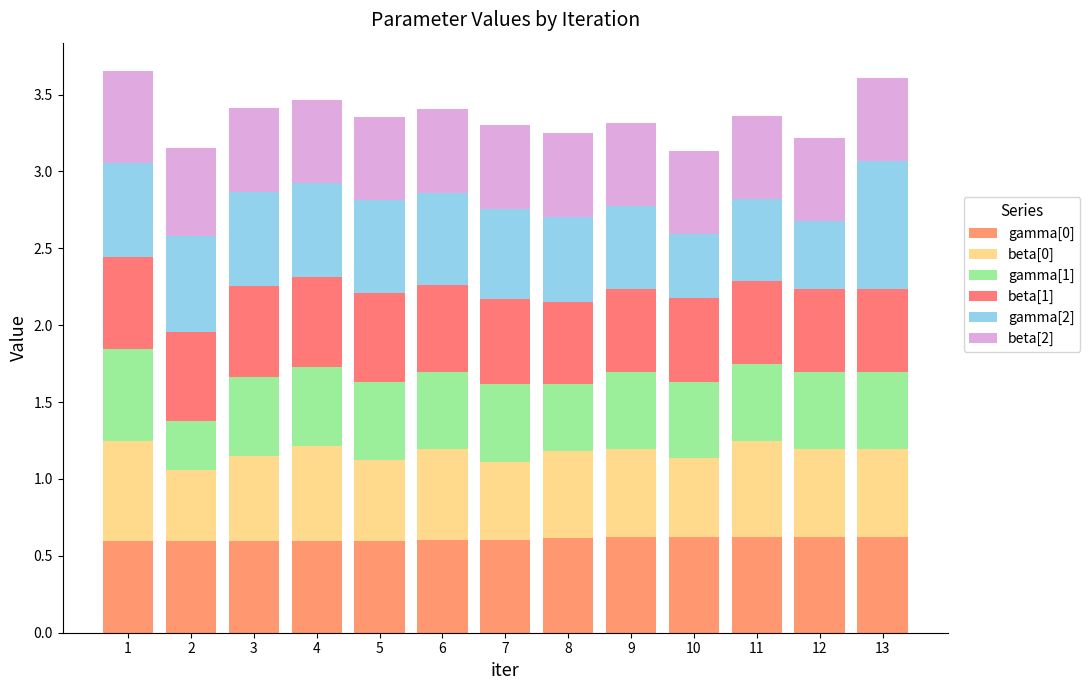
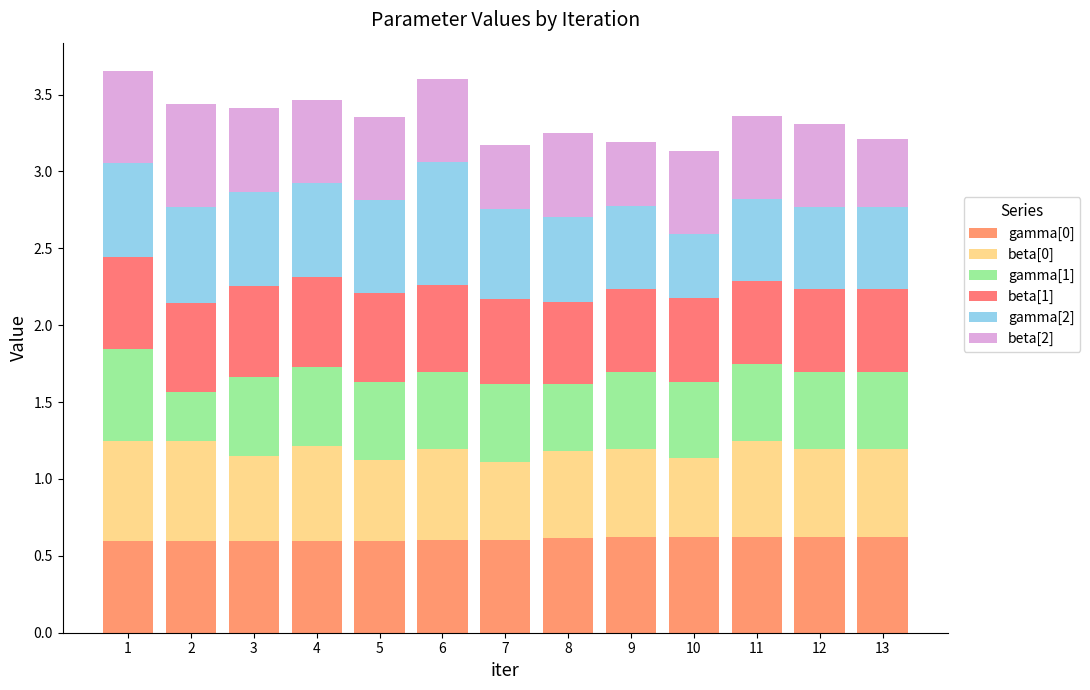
beta[0], 2: 0.46 -> 0.65
beta[2], 2: 0.57 -> 0.67
gamma[2], 6: 0.60 -> 0.80
beta[2], 7: 0.55 -> 0.42
beta[2], 9: 0.54 -> 0.42
gamma[2], 12: 0.44 -> 0.53
gamma[2], 13: 0.83 -> 0.53
beta[2], 13: 0.54 -> 0.44
